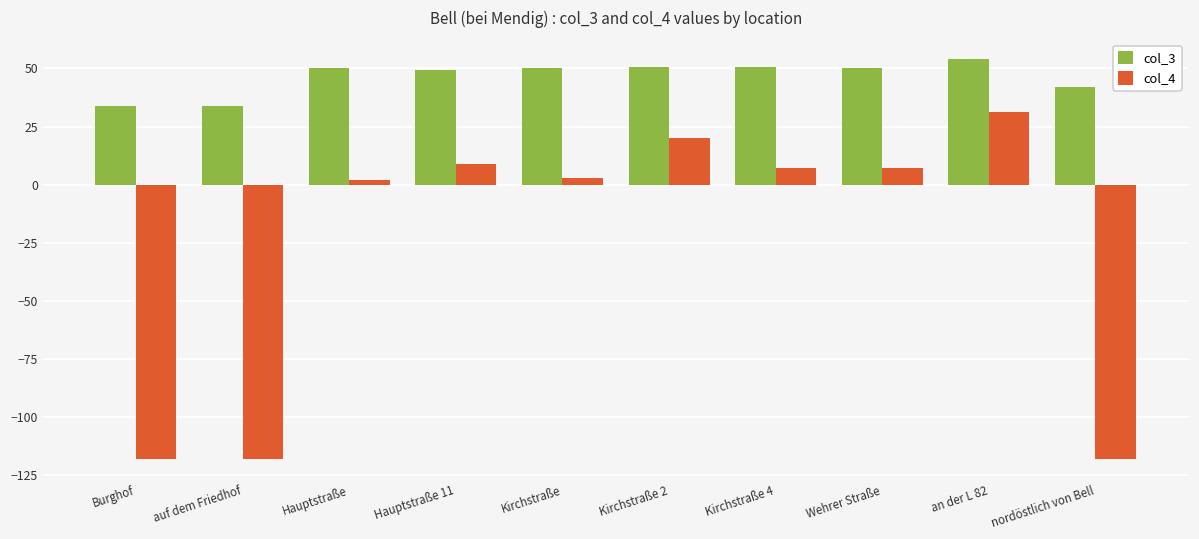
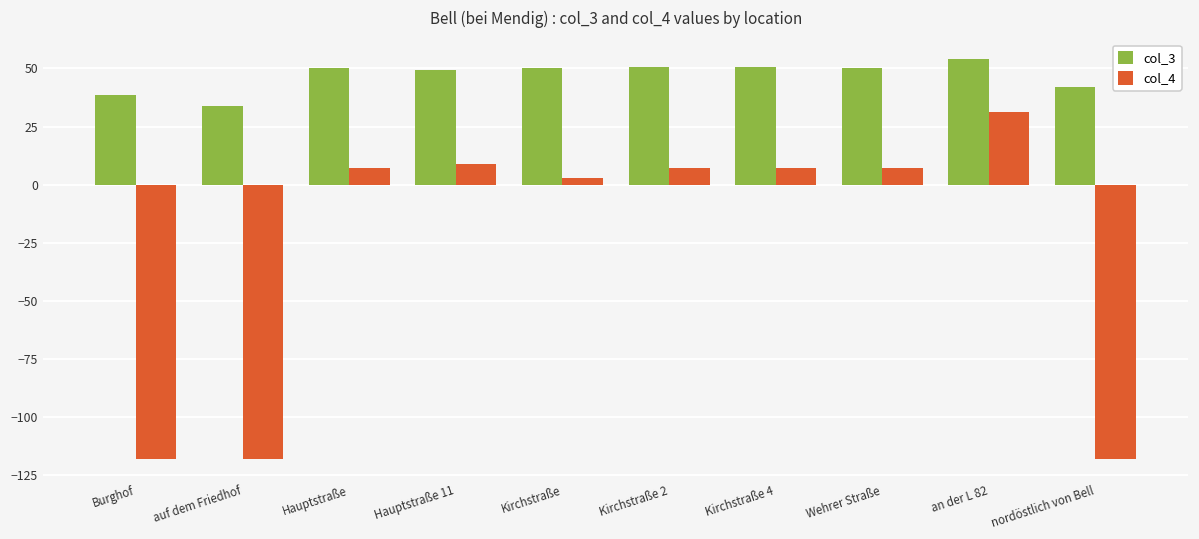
col_3, Burghof: 34 -> 38
col_4, Hauptstraße: 2 -> 7
col_4, Kirchstraße 2: 20 -> 7
